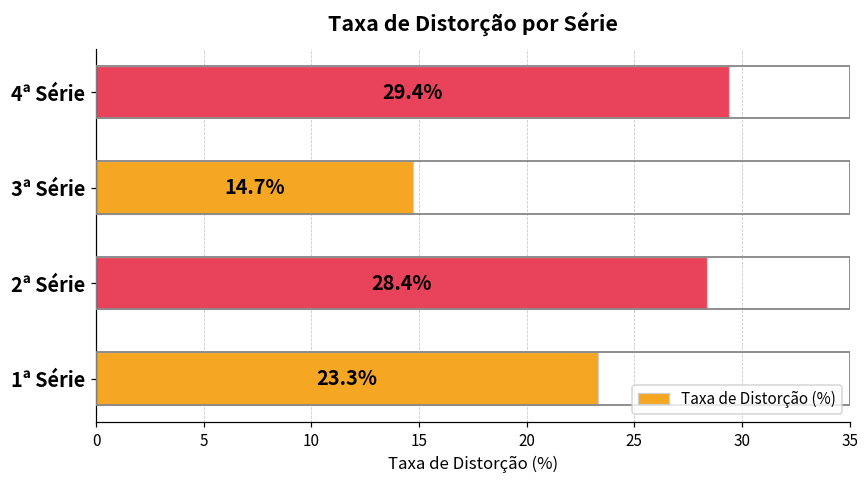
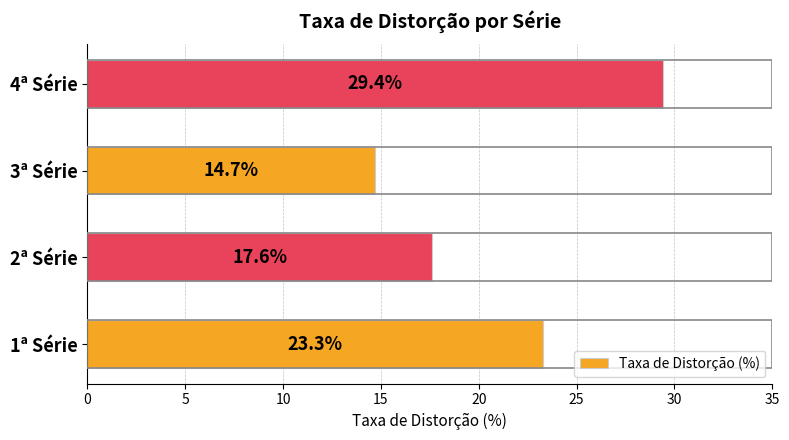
2ª Série: 28.4% -> 17.6%
